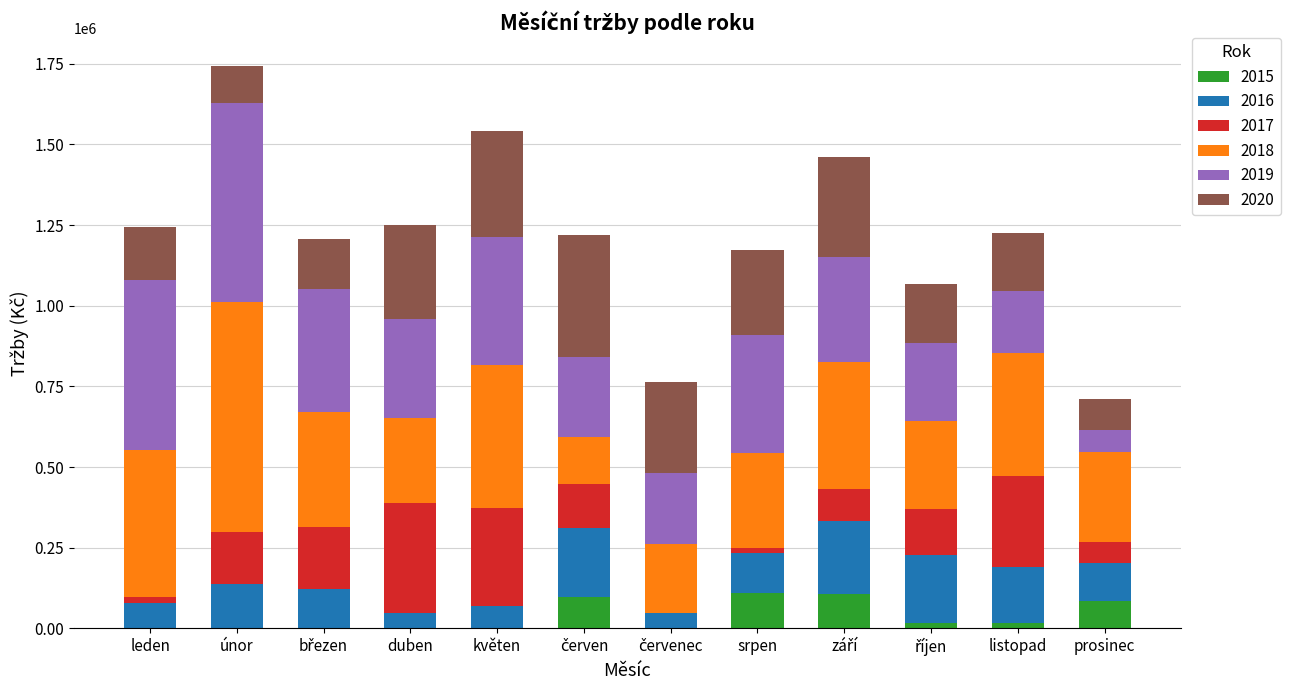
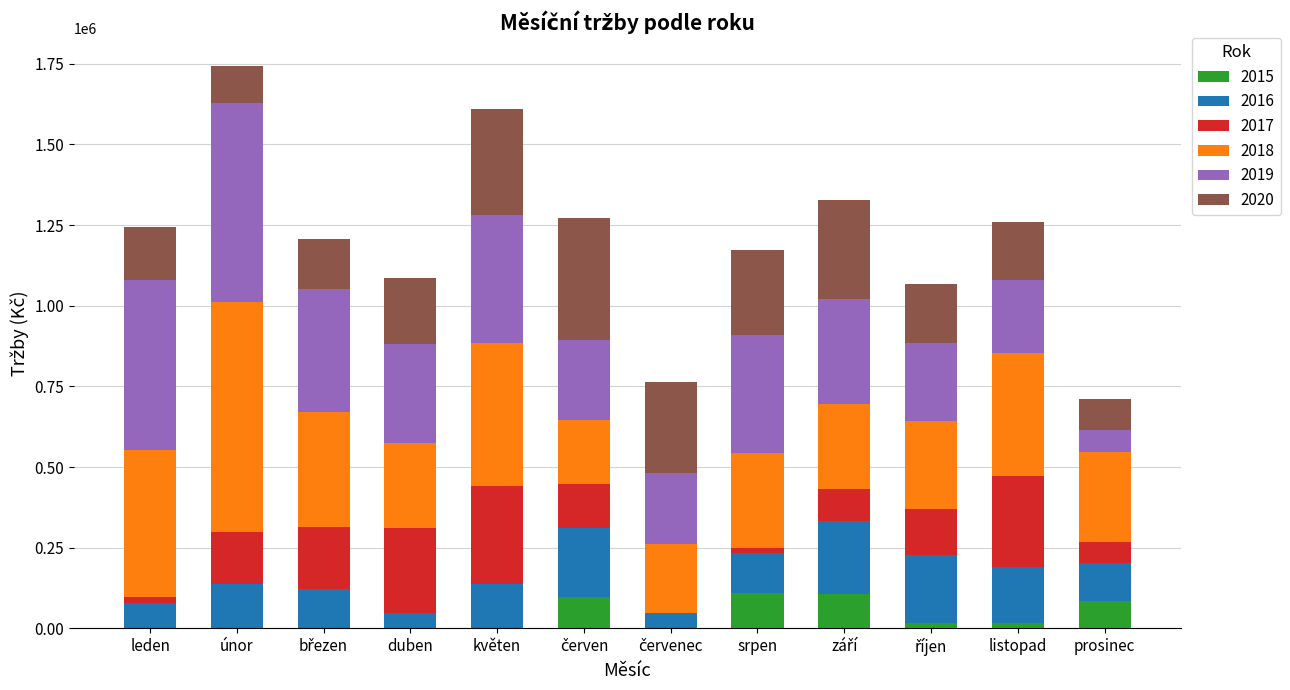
2017, duben: 340000 -> 270000
2020, duben: 290000 -> 200000
2016, květen: 70000 -> 140000
2018, červen: 150000 -> 200000
2018, září: 400000 -> 260000
2019, listopad: 190000 -> 230000
